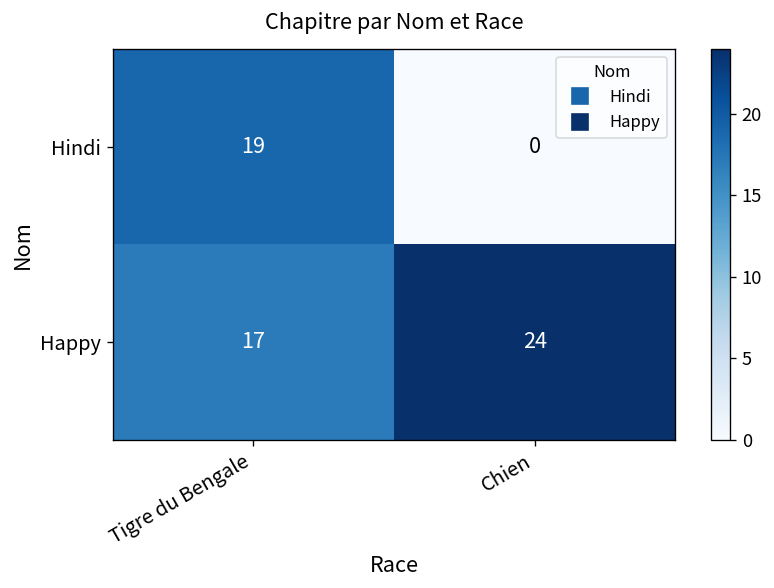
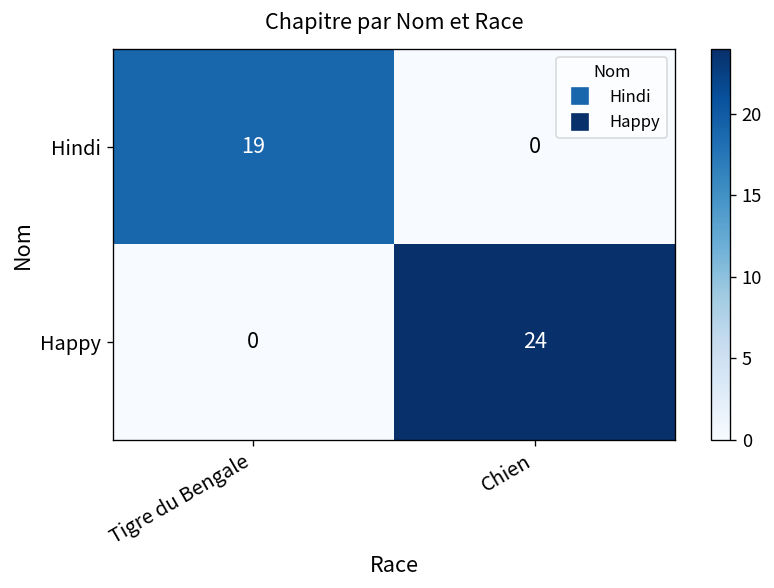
Happy, Tigre du Bengale: 17 -> 0
